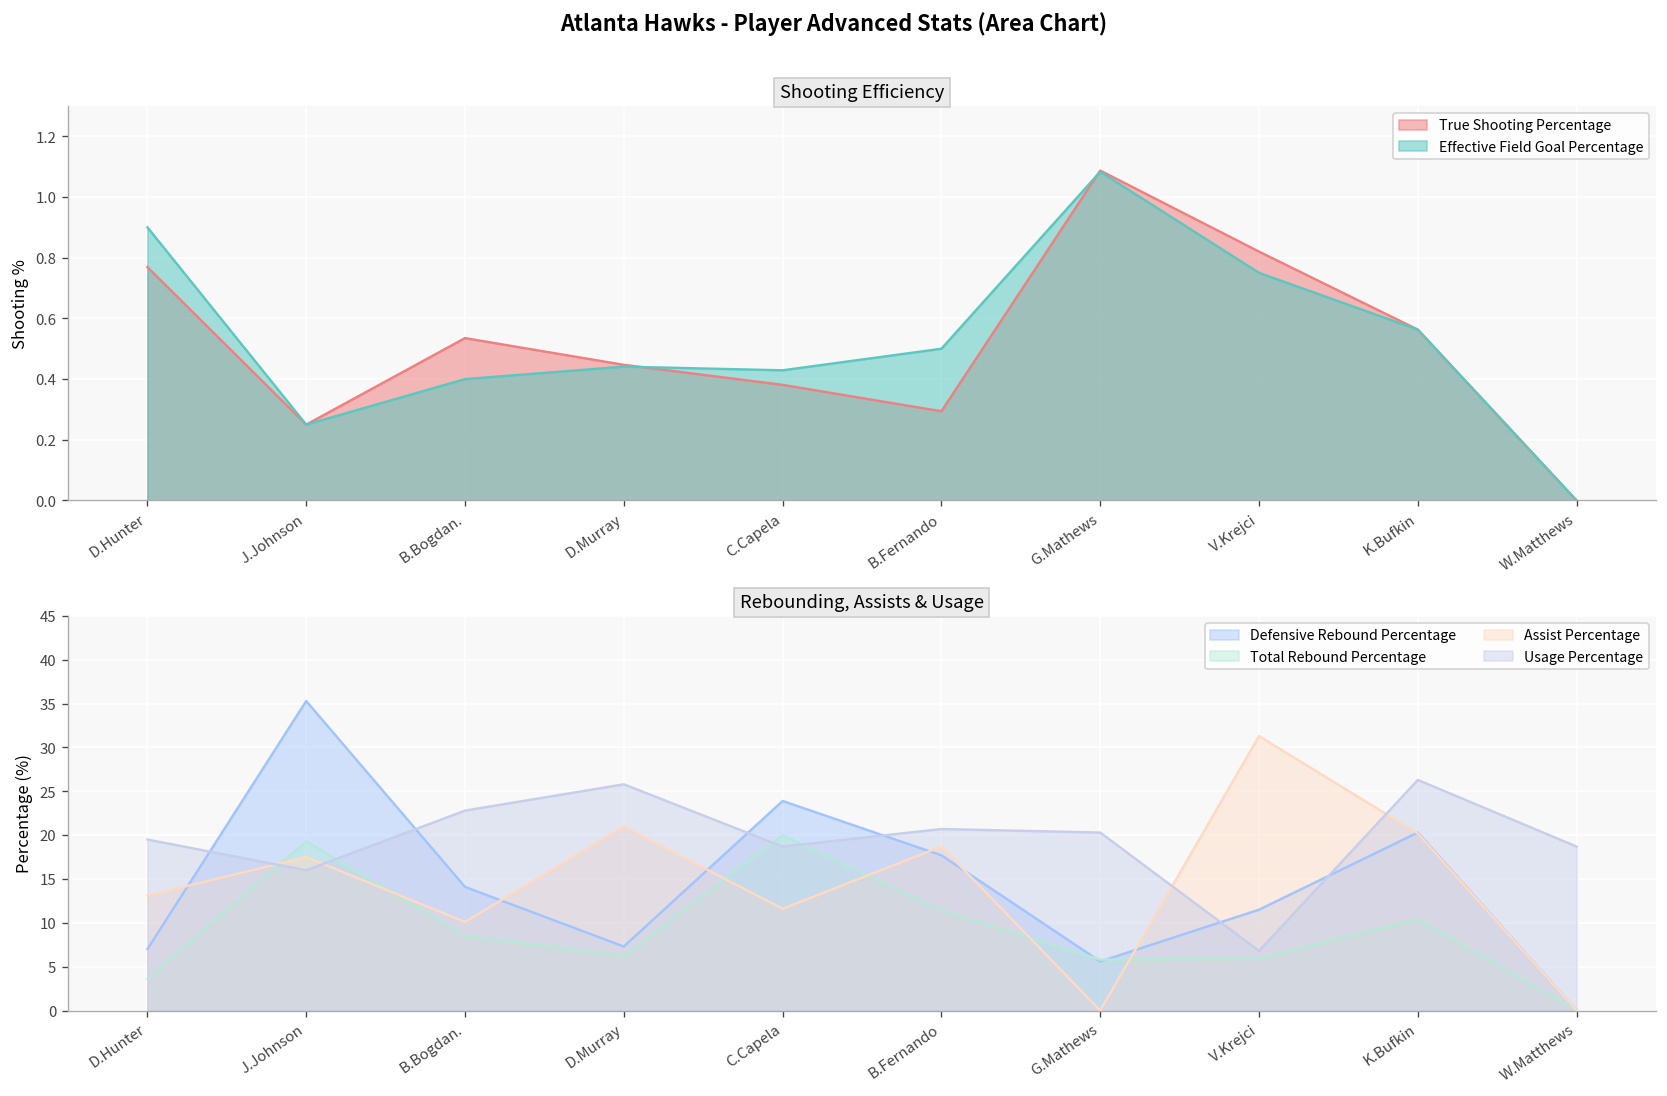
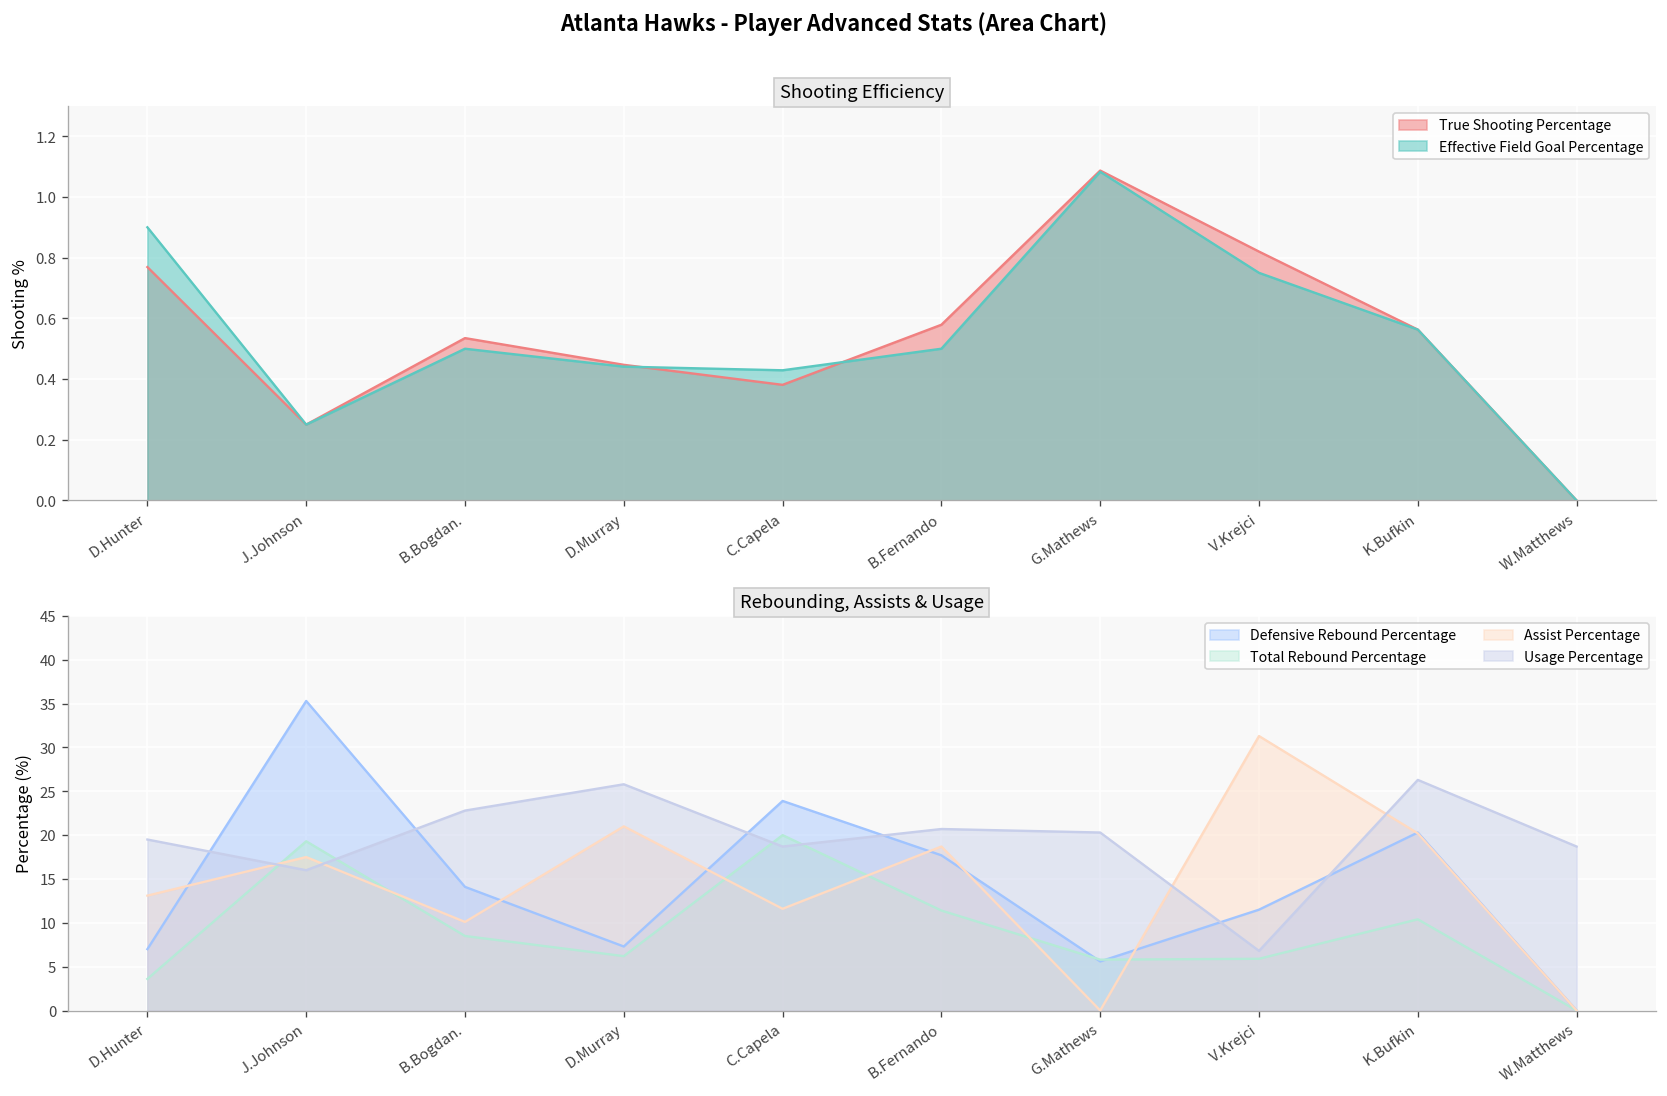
Shooting Efficiency, Effective Field Goal Percentage, B.Bogdan.: 0.4 -> 0.5
Shooting Efficiency, True Shooting Percentage, B.Fernando: 0.29 -> 0.58
